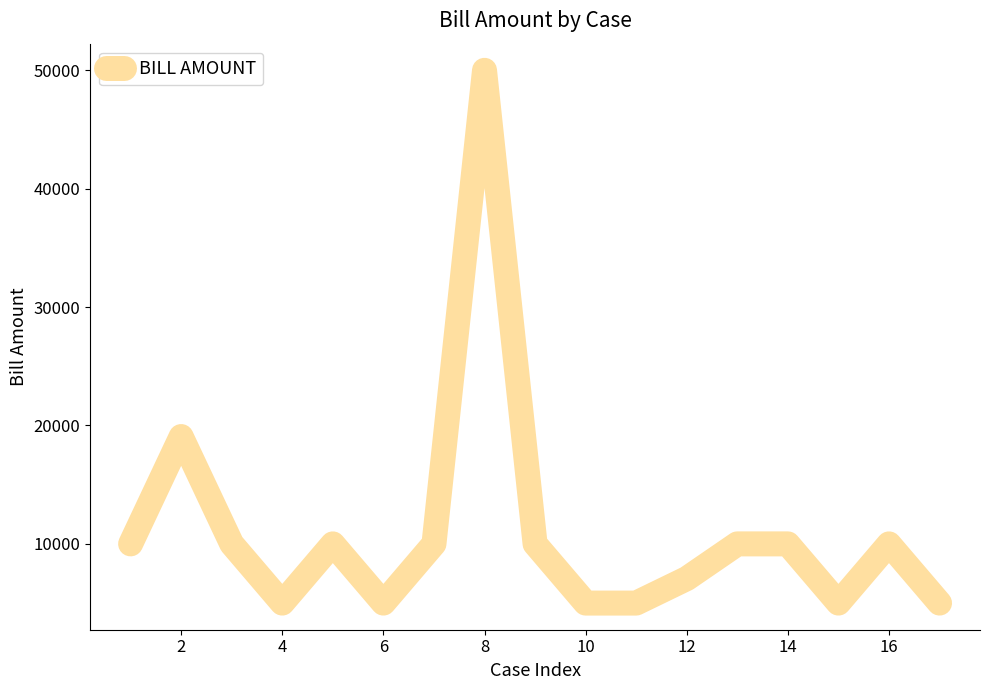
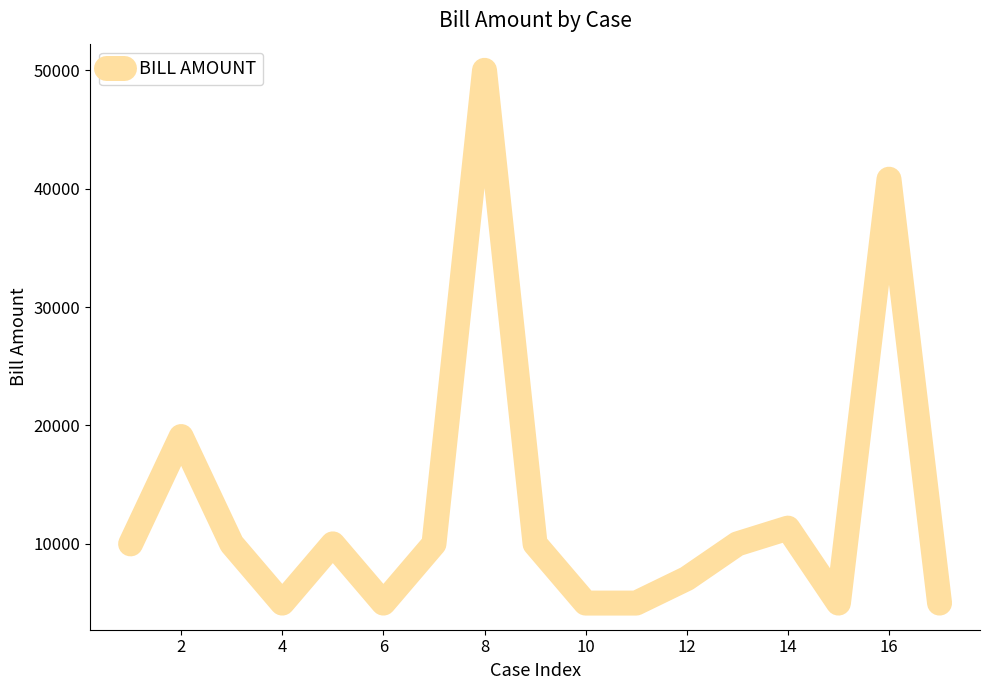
14: 10000 -> 11300
16: 10000 -> 40800
